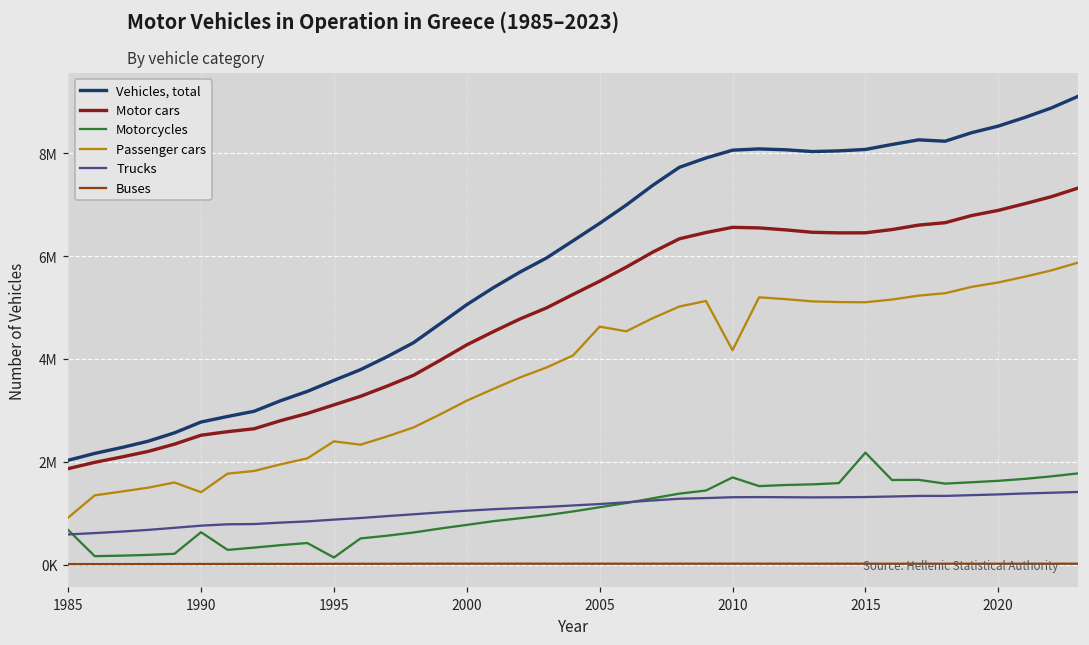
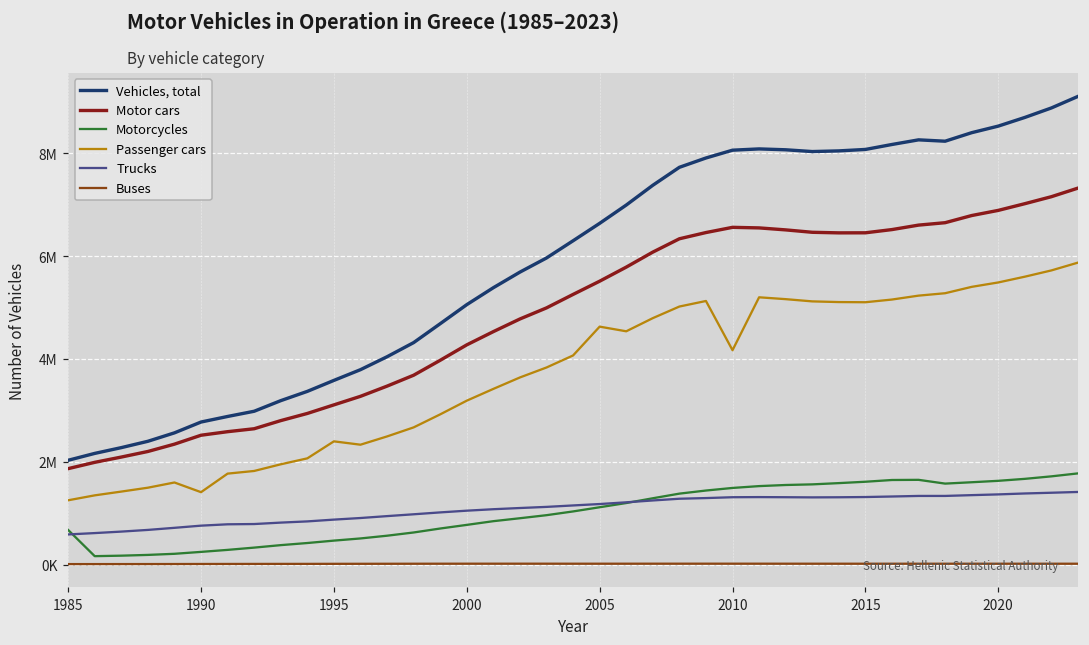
Passenger cars, 1985: 900000 -> 1300000
Motorcycles, 1990: 600000 -> 300000
Motorcycles, 1995: 100000 -> 500000
Motorcycles, 2010: 1700000 -> 1500000
Motorcycles, 2015: 2200000 -> 1600000
